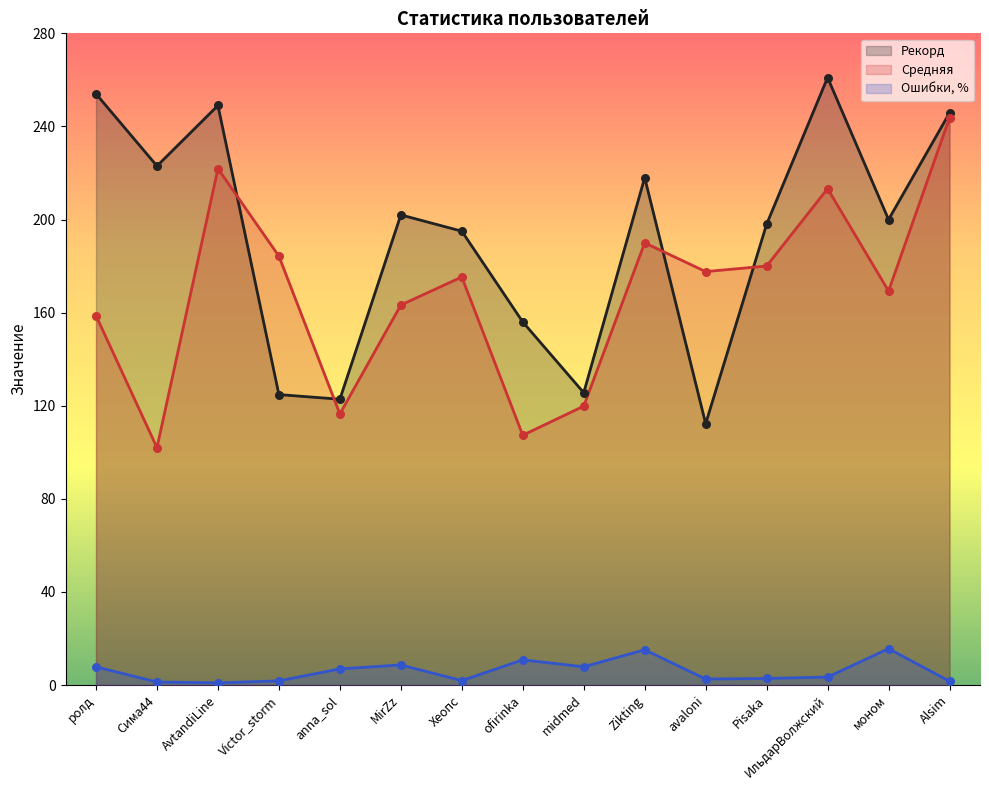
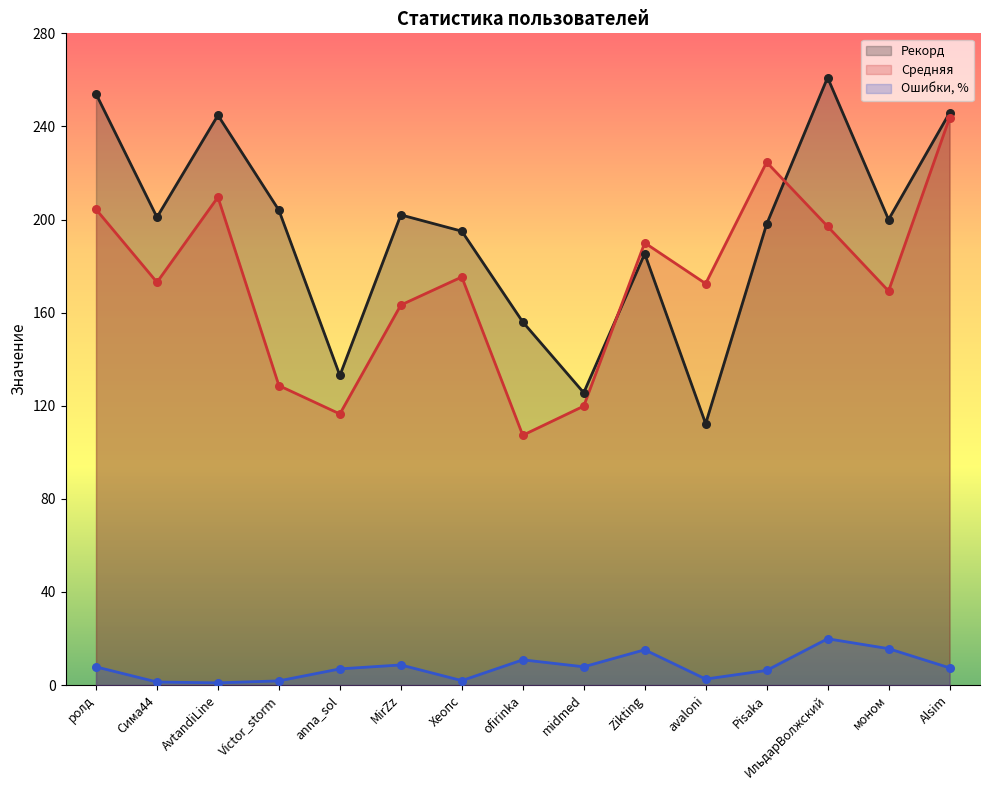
Средняя, ролд: 159 -> 204
Рекорд, Сима44: 223 -> 201
Средняя, Сима44: 102 -> 173
Рекорд, AvtandiLine: 249 -> 245
Средняя, AvtandiLine: 222 -> 210
Рекорд, Victor_storm: 125 -> 204
Средняя, Victor_storm: 184 -> 129
Рекорд, anna_sol: 123 -> 133
Рекорд, Zikting: 218 -> 185
Средняя, avaloni: 178 -> 172
Средняя, Pisaka: 180 -> 225
Ошибки, %, Pisaka: 3 -> 6
Средняя, ИльдарВолжский: 213 -> 197
Ошибки, %, ИльдарВолжский: 3 -> 20
Ошибки, %, Alsim: 2 -> 7
